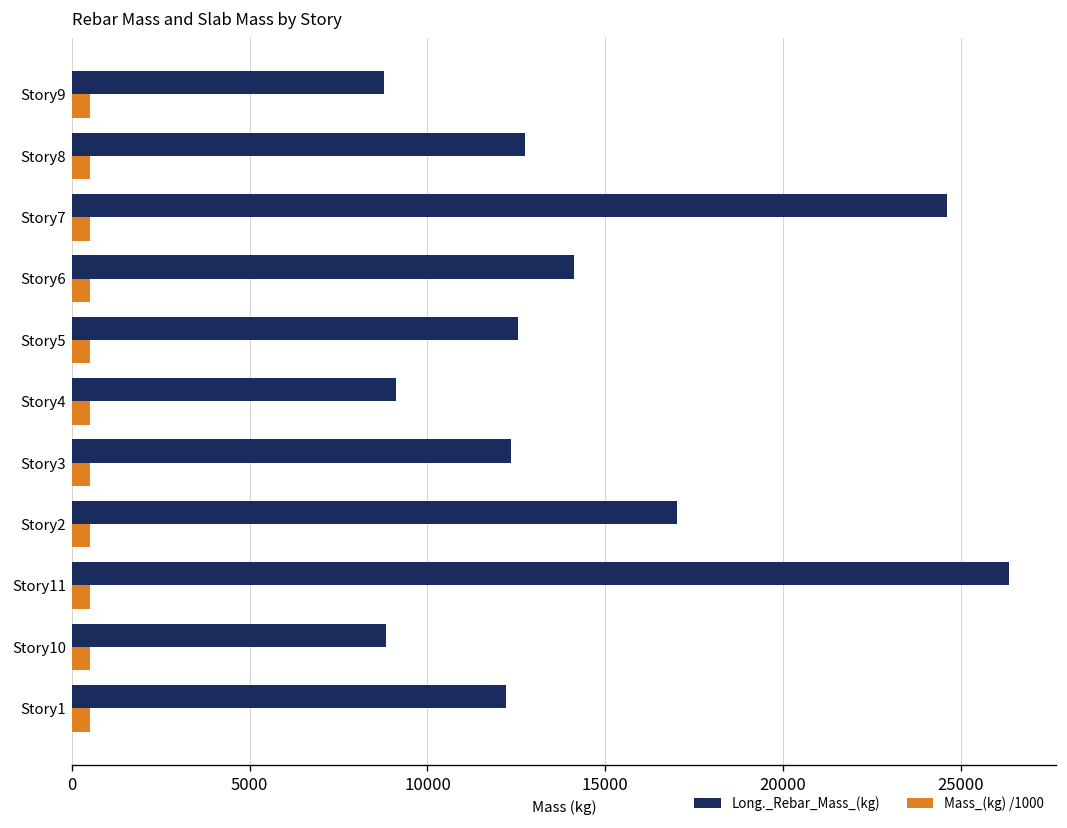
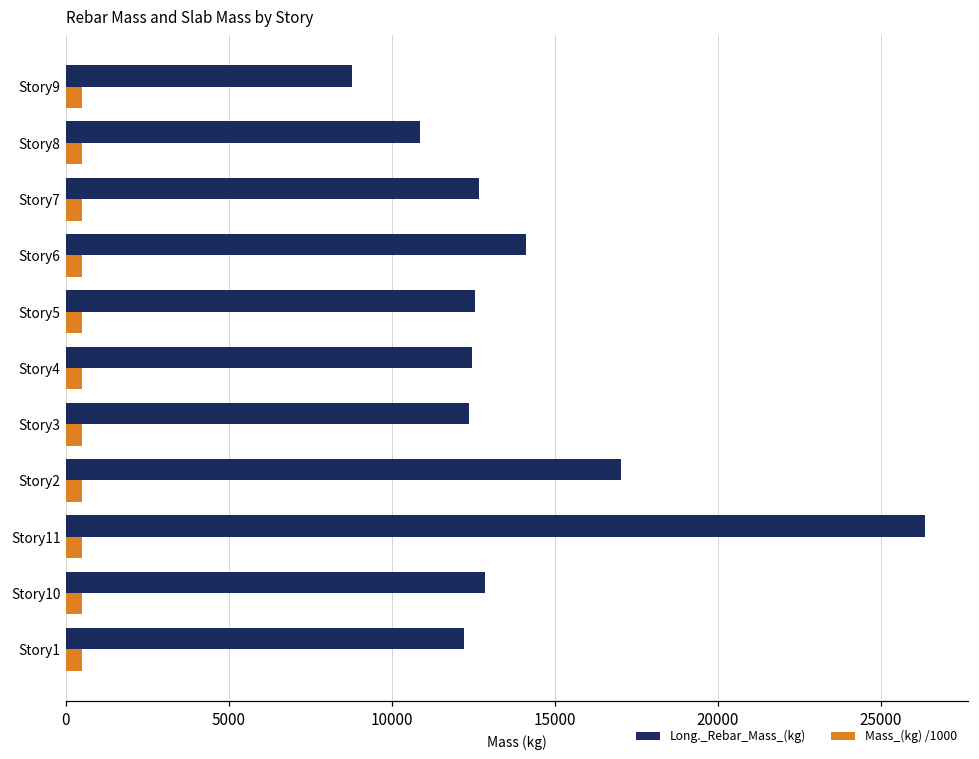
Long._Rebar_Mass_(kg), Story8: 12800 -> 10900
Long._Rebar_Mass_(kg), Story7: 24600 -> 12700
Long._Rebar_Mass_(kg), Story4: 9100 -> 12500
Long._Rebar_Mass_(kg), Story10: 8800 -> 12800
